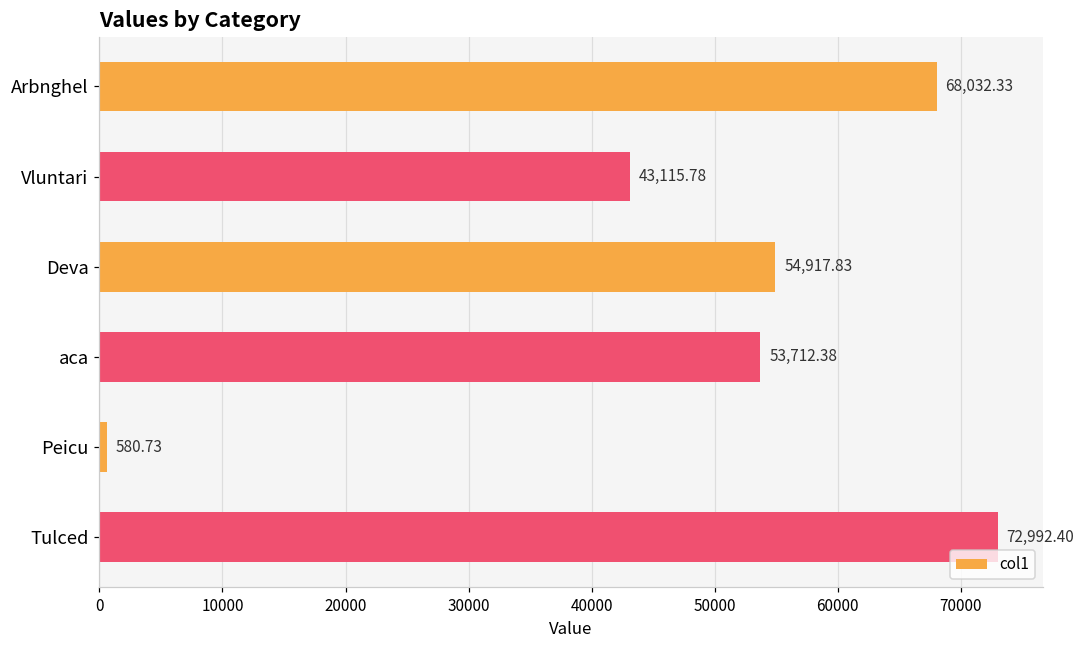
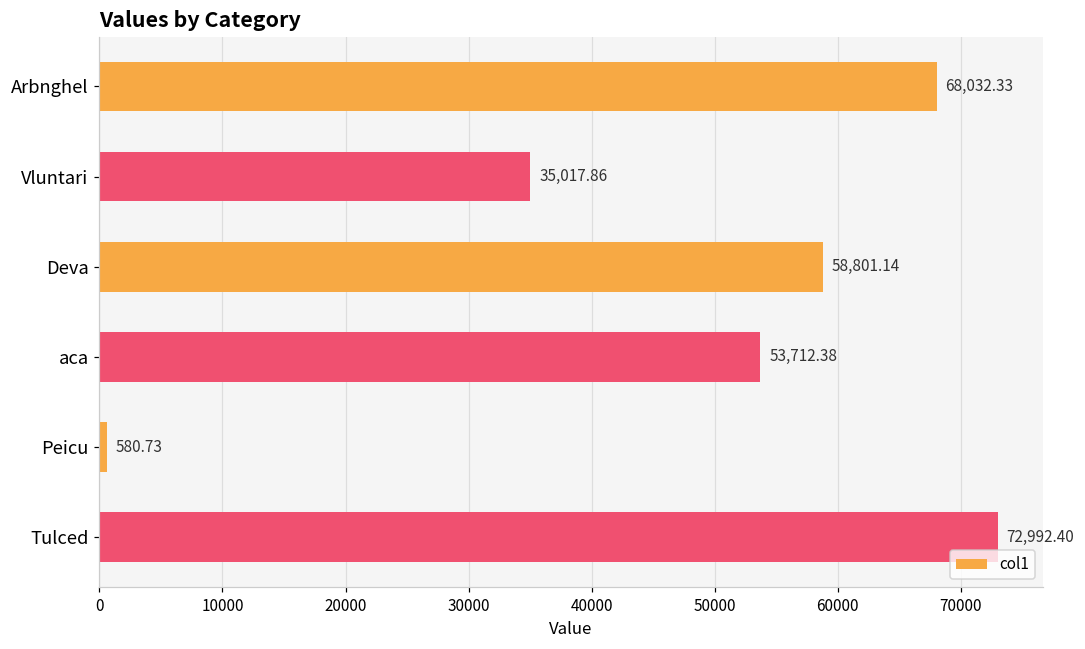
Vluntari: 43,115.78 -> 35,017.86
Deva: 54,917.83 -> 58,801.14
